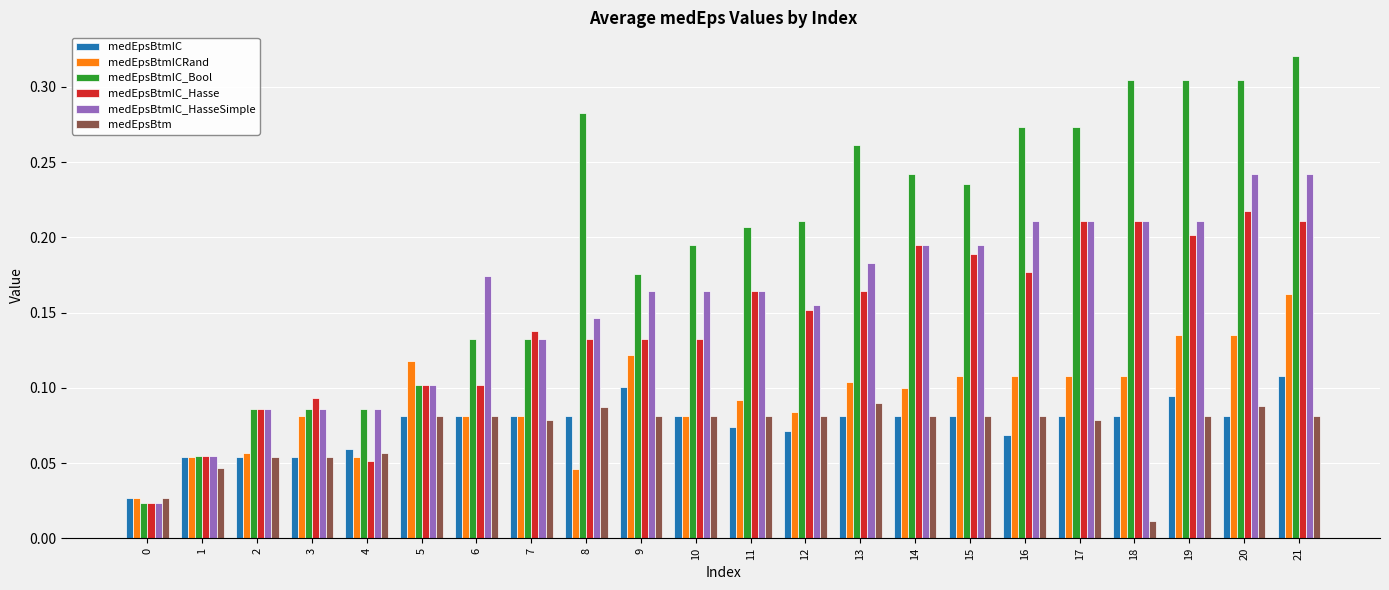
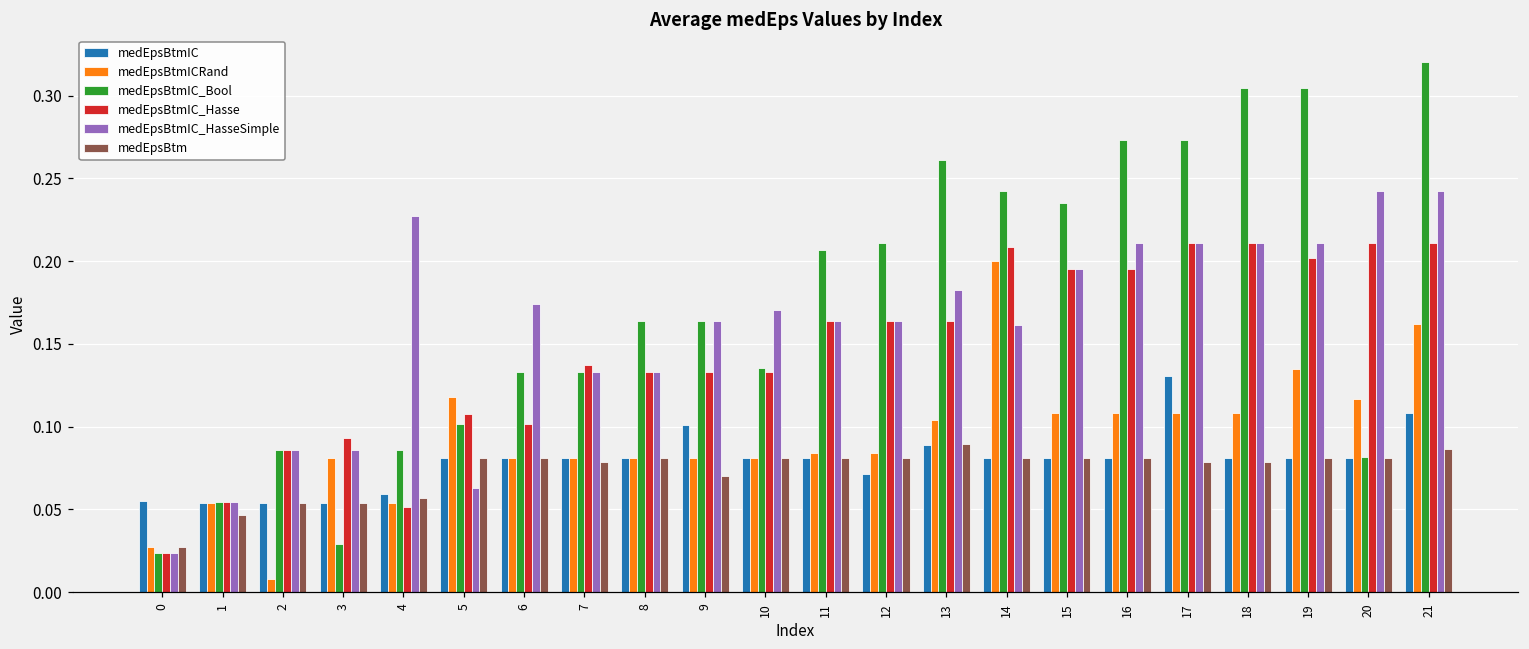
medEpsBtmIC, 0: 0.027 -> 0.055
medEpsBtmICRand, 2: 0.057 -> 0.008
medEpsBtmIC_Bool, 3: 0.086 -> 0.029
medEpsBtmIC_HasseSimple, 4: 0.086 -> 0.227
medEpsBtmIC_Hasse, 5: 0.102 -> 0.108
medEpsBtmIC_HasseSimple, 5: 0.102 -> 0.063
medEpsBtmICRand, 8: 0.046 -> 0.081
medEpsBtmIC_Bool, 8: 0.283 -> 0.164
medEpsBtmIC_HasseSimple, 8: 0.146 -> 0.133
medEpsBtm, 8: 0.087 -> 0.081
medEpsBtmICRand, 9: 0.122 -> 0.081
medEpsBtmIC_Bool, 9: 0.176 -> 0.164
medEpsBtm, 9: 0.081 -> 0.070
medEpsBtmIC_Bool, 10: 0.195 -> 0.136
medEpsBtmIC_HasseSimple, 10: 0.164 -> 0.171
medEpsBtmIC, 11: 0.074 -> 0.081
medEpsBtmICRand, 11: 0.092 -> 0.084
medEpsBtmIC_Hasse, 12: 0.152 -> 0.164
medEpsBtmIC_HasseSimple, 12: 0.155 -> 0.164
medEpsBtmIC, 13: 0.081 -> 0.089
medEpsBtmICRand, 14: 0.1 -> 0.2
medEpsBtmIC_Hasse, 14: 0.195 -> 0.209
medEpsBtmIC_HasseSimple, 14: 0.195 -> 0.161
medEpsBtmIC_Hasse, 15: 0.189 -> 0.195
medEpsBtmIC, 16: 0.069 -> 0.081
medEpsBtmIC_Hasse, 16: 0.177 -> 0.195
medEpsBtmIC, 17: 0.081 -> 0.131
medEpsBtm, 18: 0.012 -> 0.078
medEpsBtmIC, 19: 0.095 -> 0.081
medEpsBtmICRand, 20: 0.135 -> 0.117
medEpsBtmIC_Bool, 20: 0.305 -> 0.082
medEpsBtmIC_Hasse, 20: 0.217 -> 0.211
medEpsBtm, 20: 0.088 -> 0.081
medEpsBtm, 21: 0.081 -> 0.087
